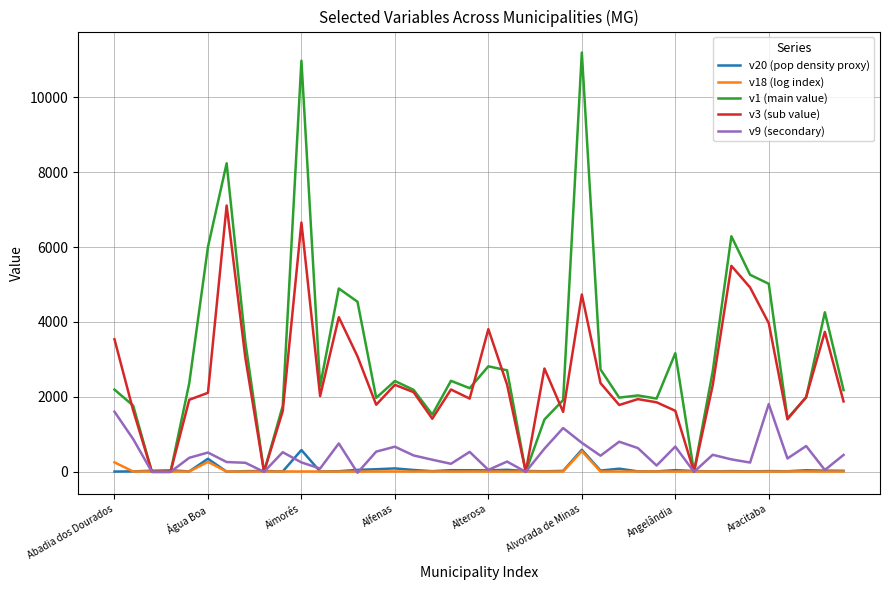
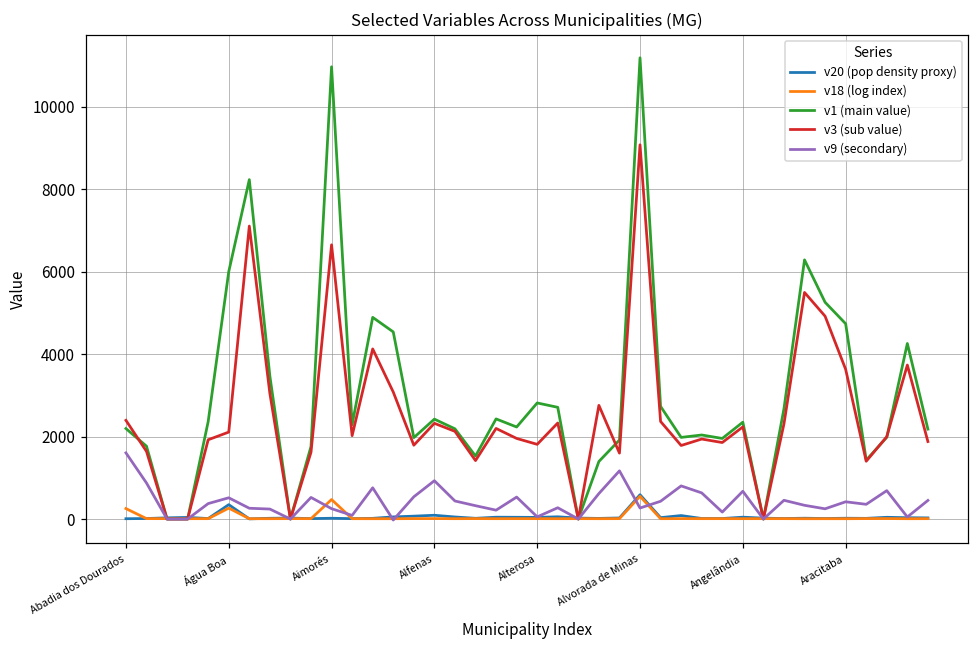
v3 (sub value), Abadia dos Dourados: 3500 -> 2400
v20 (pop density proxy), Aimorés: 600 -> 0
v18 (log index), Aimorés: 0 -> 500
v9 (secondary), Alfenas: 700 -> 900
v3 (sub value), Alterosa: 3800 -> 1800
v3 (sub value), Alvorada de Minas: 4700 -> 9100
v9 (secondary), Alvorada de Minas: 800 -> 300
v1 (main value), Angelândia: 3200 -> 2300
v3 (sub value), Angelândia: 1600 -> 2200
v1 (main value), Aracitaba: 5000 -> 4700
v3 (sub value), Aracitaba: 4000 -> 3600
v9 (secondary), Aracitaba: 1800 -> 400
